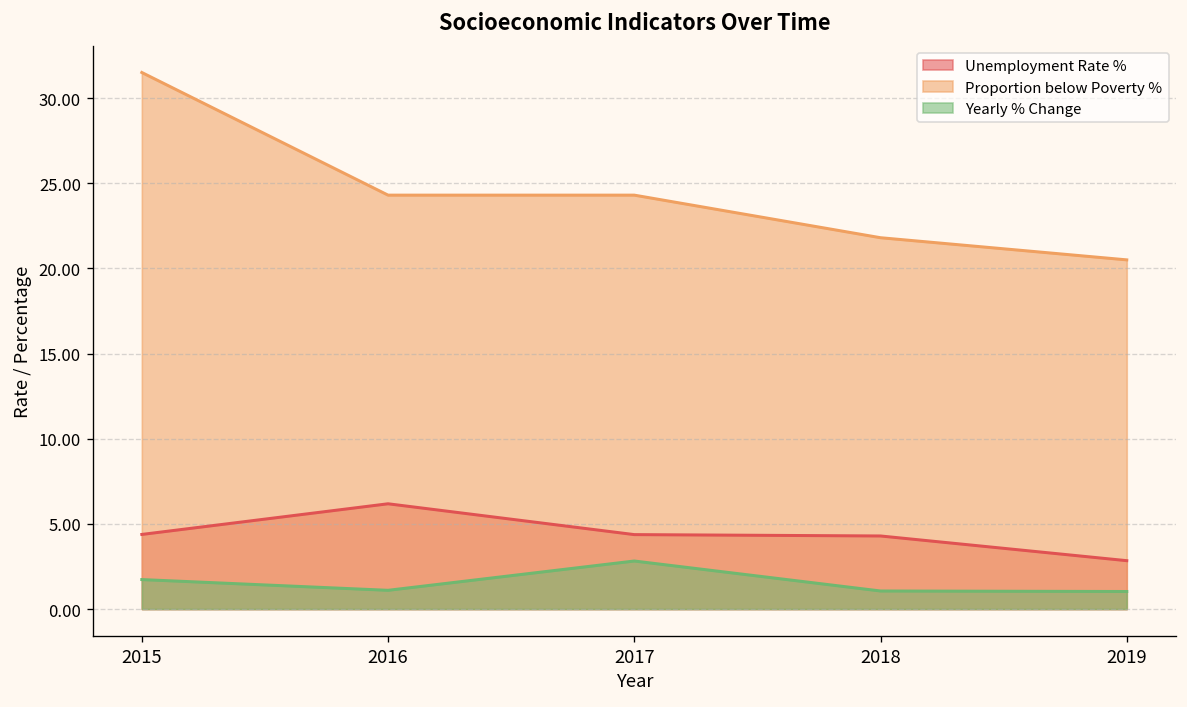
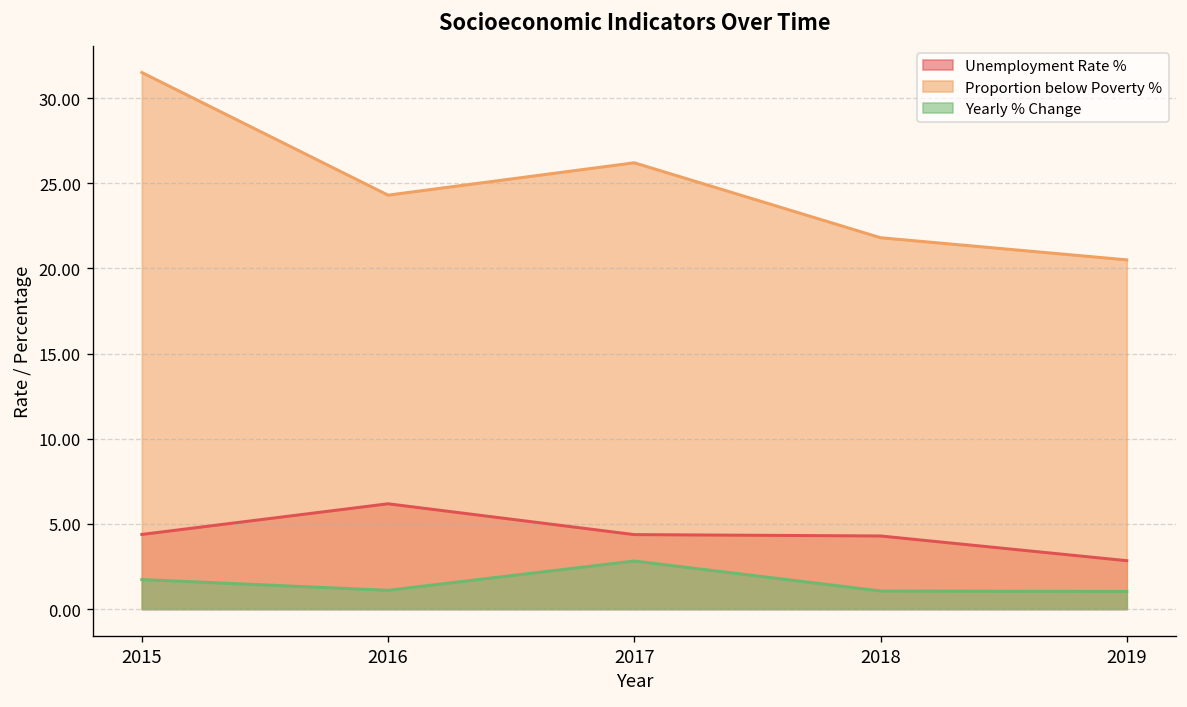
Proportion below Poverty %, 2017: 24.3 -> 26.2
